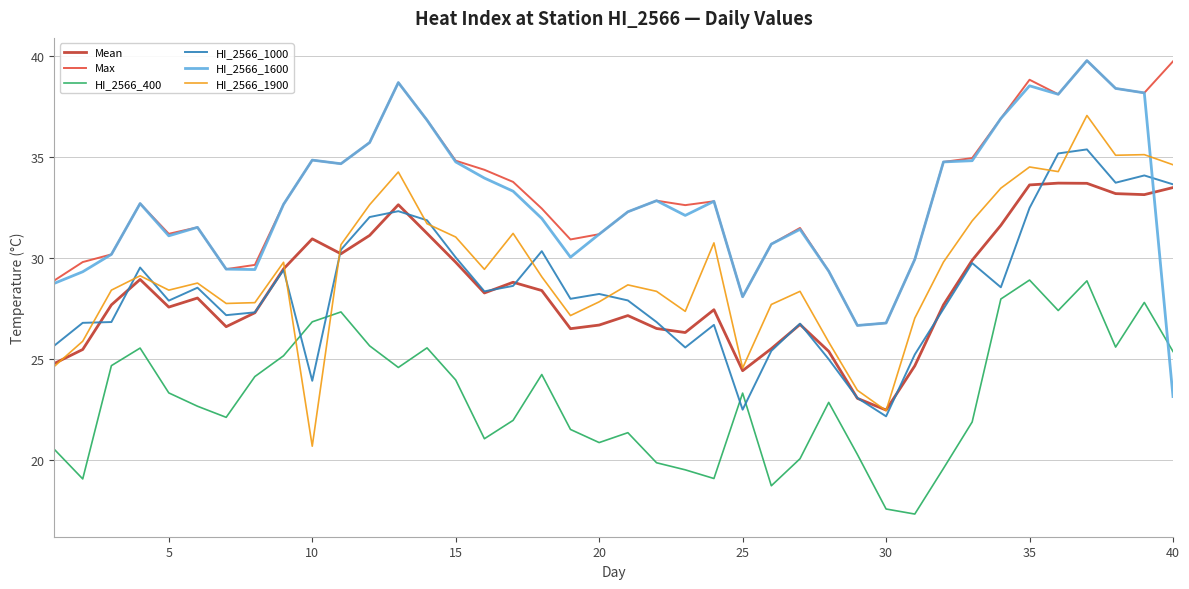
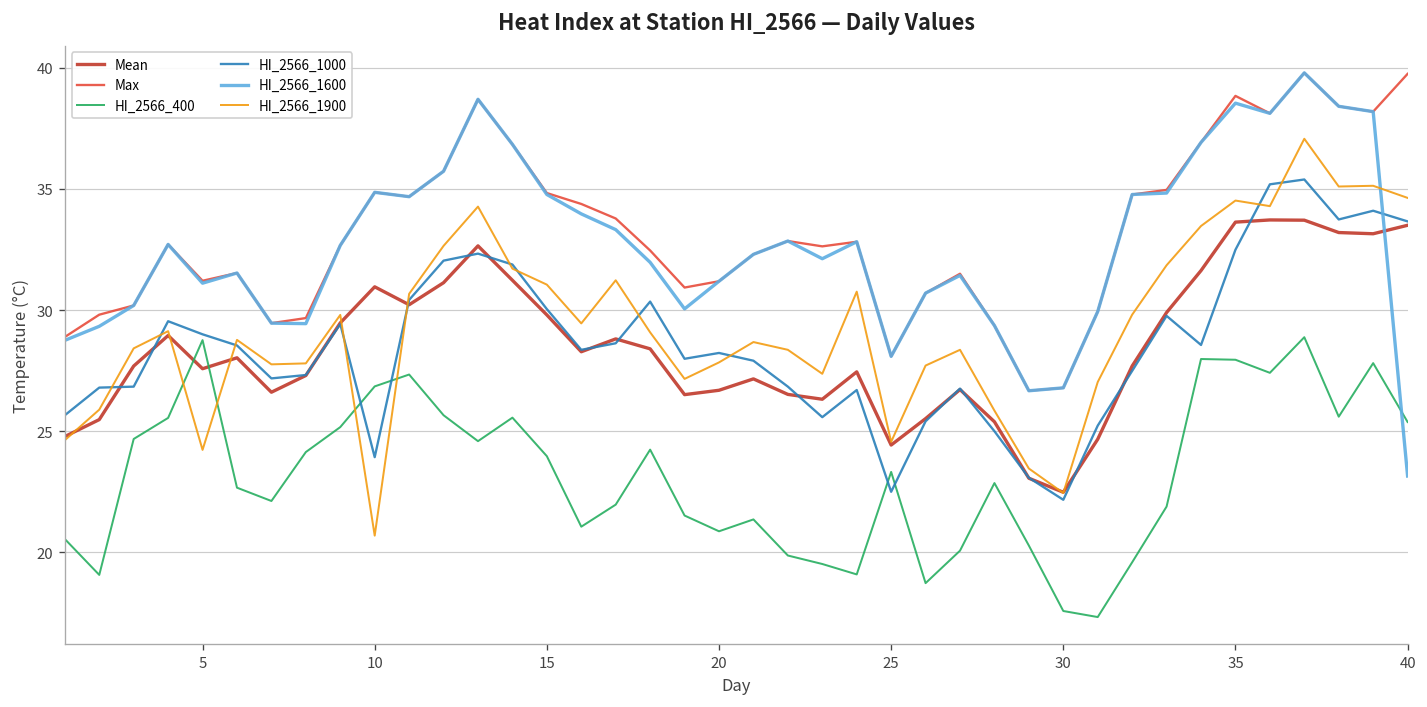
HI_2566_400, 5: 23.3 -> 28.8
HI_2566_1000, 5: 27.9 -> 29.0
HI_2566_1900, 5: 28.4 -> 24.2
HI_2566_400, 35: 28.9 -> 28.0
